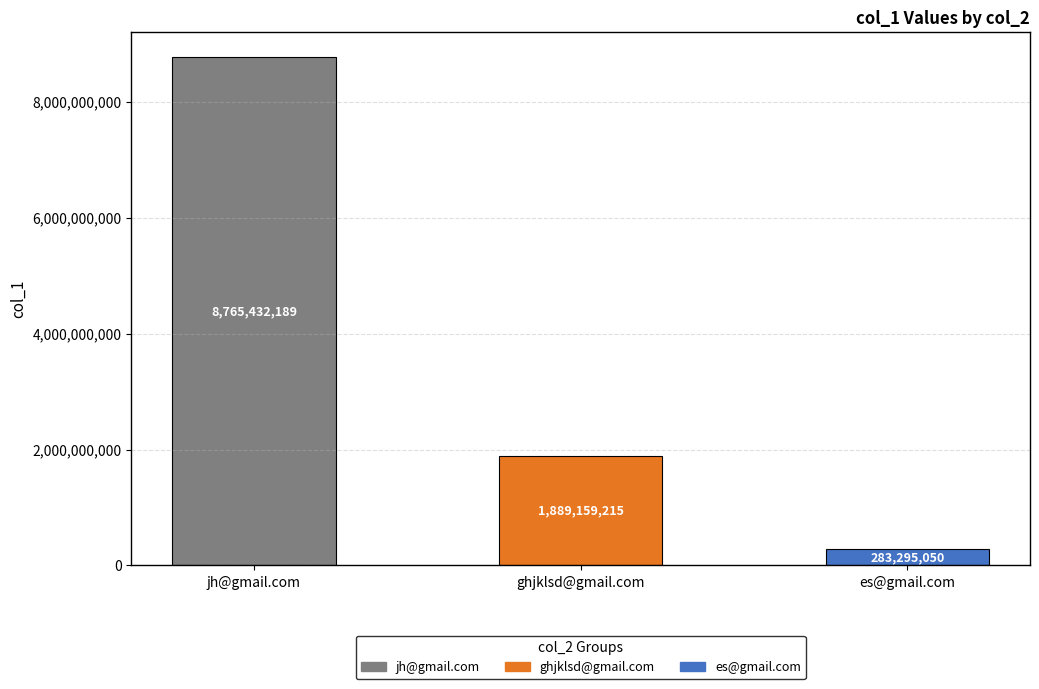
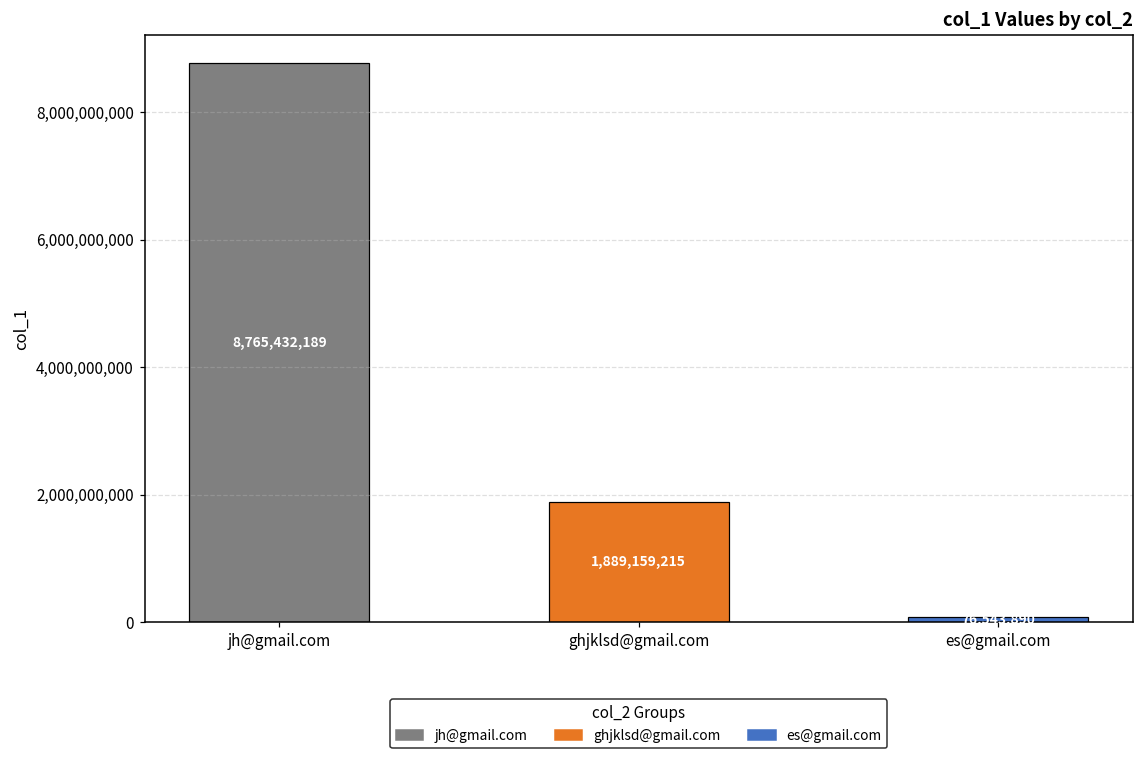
es@gmail.com: 300,000,000 -> 100,000,000
